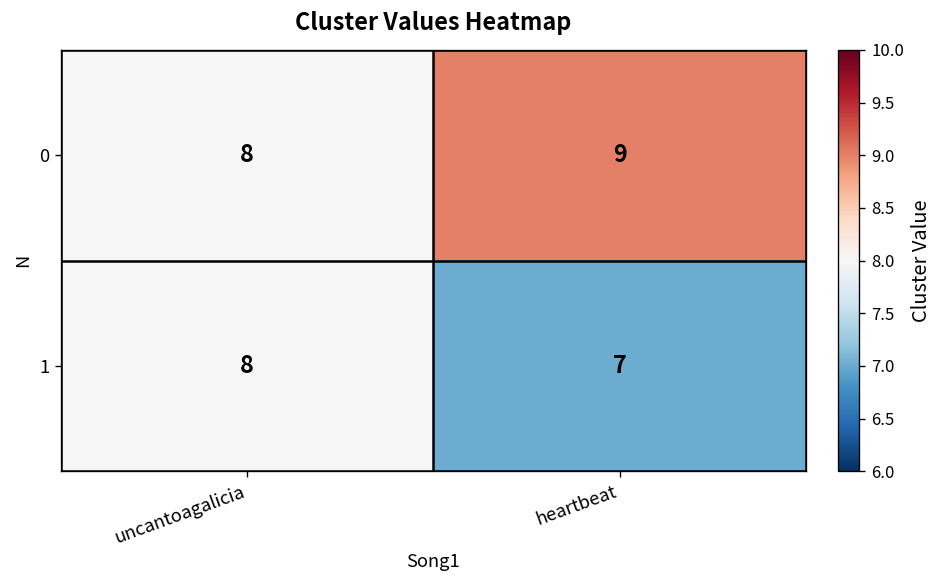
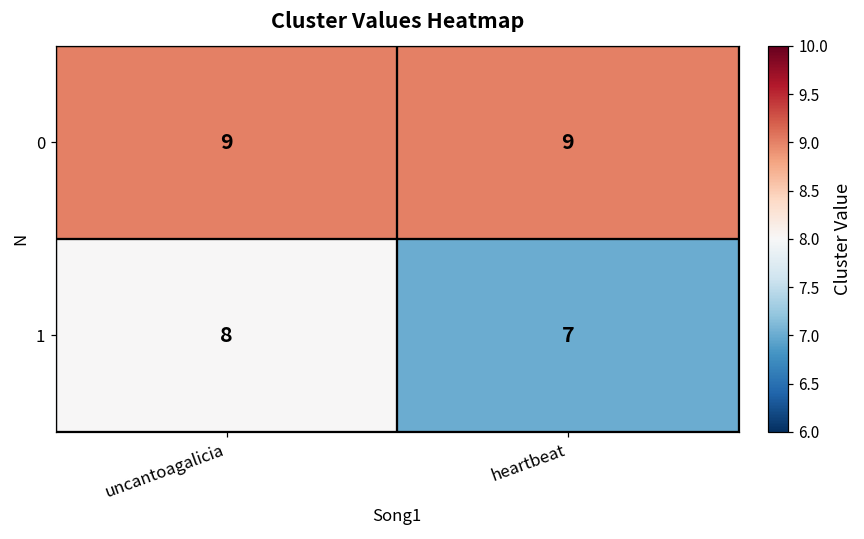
0, uncantoagalicia: 8 -> 9
